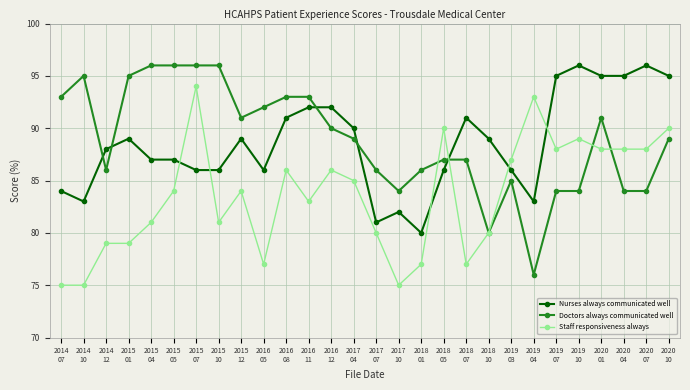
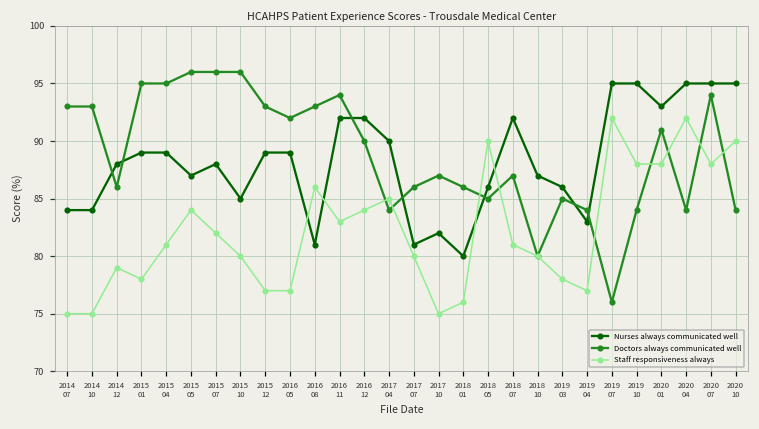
Nurses always communicated well, 2014 10: 83 -> 84
Doctors always communicated well, 2014 10: 95 -> 93
Staff responsiveness always, 2015 01: 79 -> 78
Nurses always communicated well, 2015 04: 87 -> 89
Doctors always communicated well, 2015 04: 96 -> 95
Nurses always communicated well, 2015 07: 86 -> 88
Staff responsiveness always, 2015 07: 94 -> 82
Nurses always communicated well, 2015 10: 86 -> 85
Staff responsiveness always, 2015 10: 81 -> 80
Doctors always communicated well, 2015 12: 91 -> 93
Staff responsiveness always, 2015 12: 84 -> 77
Nurses always communicated well, 2016 05: 86 -> 89
Nurses always communicated well, 2016 08: 91 -> 81
Doctors always communicated well, 2016 11: 93 -> 94
Staff responsiveness always, 2016 12: 86 -> 84
Doctors always communicated well, 2017 04: 89 -> 84
Doctors always communicated well, 2017 10: 84 -> 87
Staff responsiveness always, 2018 01: 77 -> 76
Doctors always communicated well, 2018 05: 87 -> 85
Nurses always communicated well, 2018 07: 91 -> 92
Staff responsiveness always, 2018 07: 77 -> 81
Nurses always communicated well, 2018 10: 89 -> 87
Staff responsiveness always, 2019 03: 87 -> 78
Doctors always communicated well, 2019 04: 76 -> 84
Staff responsiveness always, 2019 04: 93 -> 77
Doctors always communicated well, 2019 07: 84 -> 76
Staff responsiveness always, 2019 07: 88 -> 92
Nurses always communicated well, 2019 10: 96 -> 95
Staff responsiveness always, 2019 10: 89 -> 88
Nurses always communicated well, 2020 01: 95 -> 93
Staff responsiveness always, 2020 04: 88 -> 92
Nurses always communicated well, 2020 07: 96 -> 95
Doctors always communicated well, 2020 07: 84 -> 94
Doctors always communicated well, 2020 10: 89 -> 84
